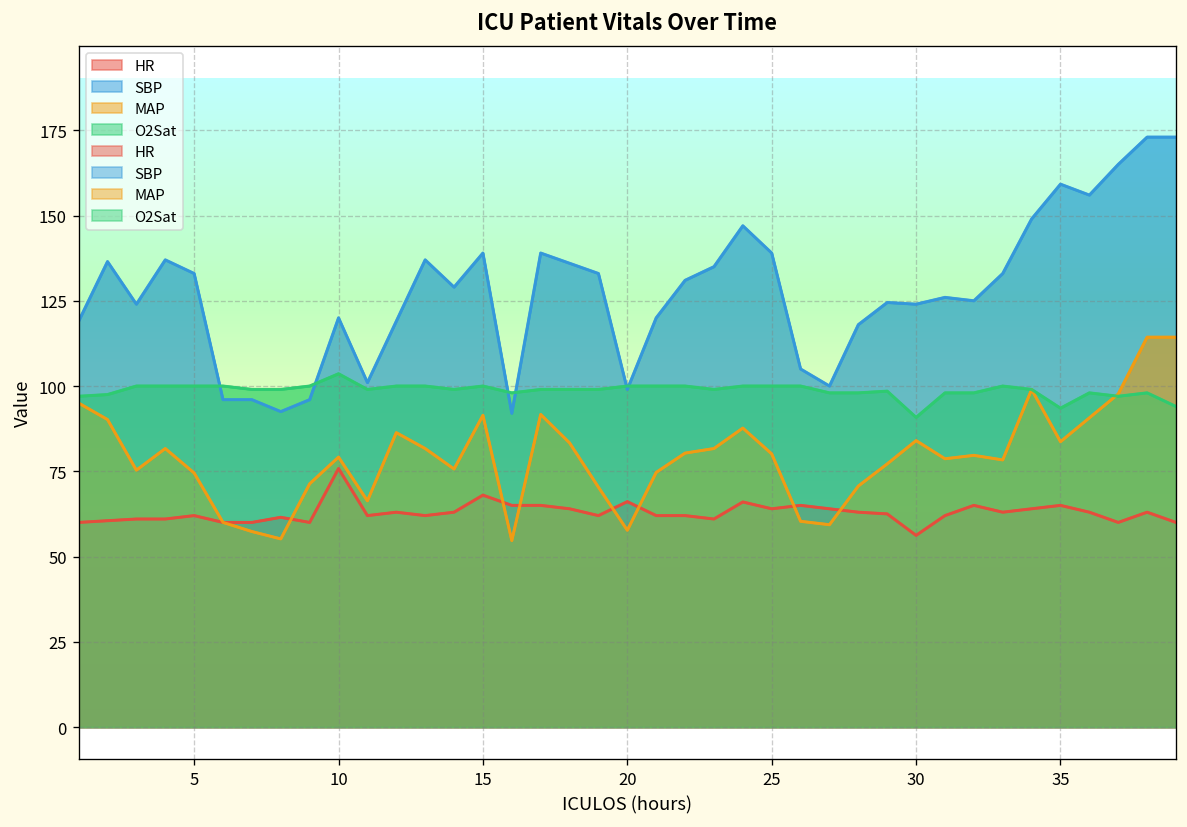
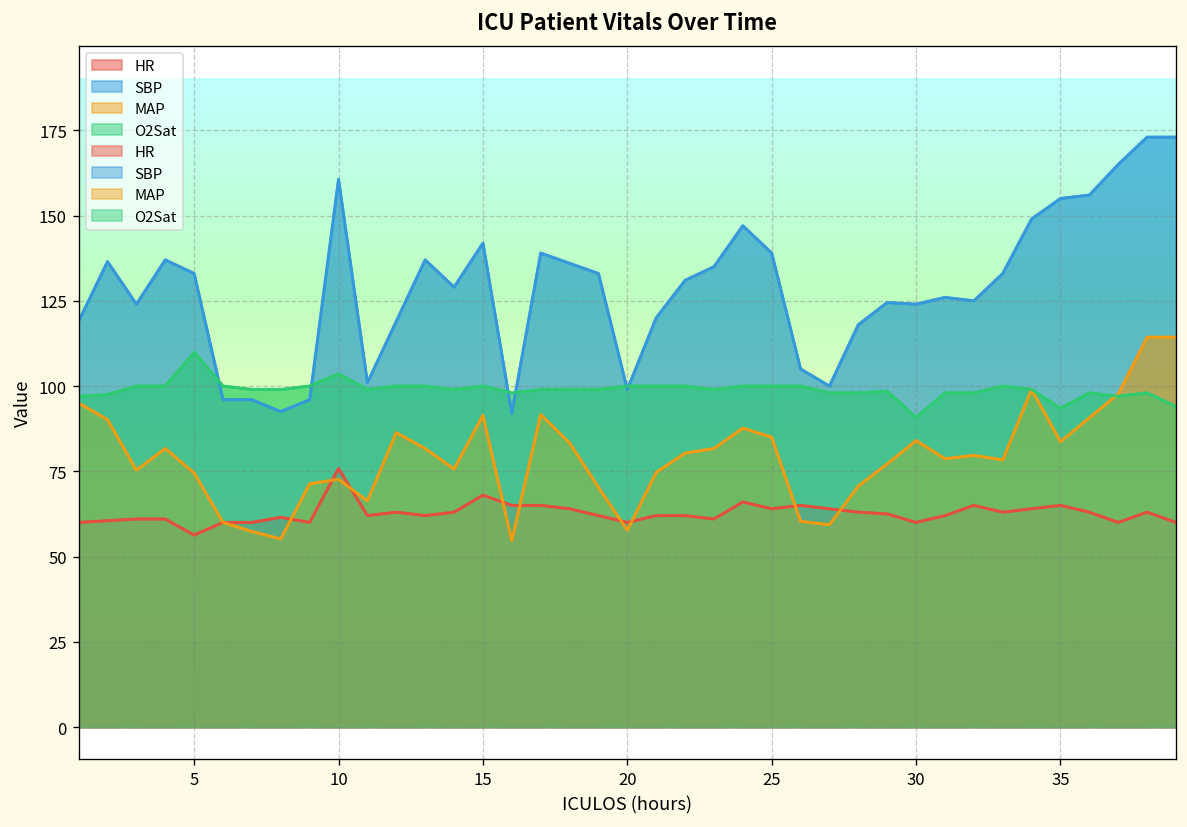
HR, 5: 62 -> 56
O2Sat, 5: 100 -> 110
SBP, 10: 120 -> 161
MAP, 10: 79 -> 73
SBP, 15: 139 -> 142
HR, 20: 66 -> 60
MAP, 25: 80 -> 85
HR, 30: 56 -> 60
SBP, 35: 159 -> 155
